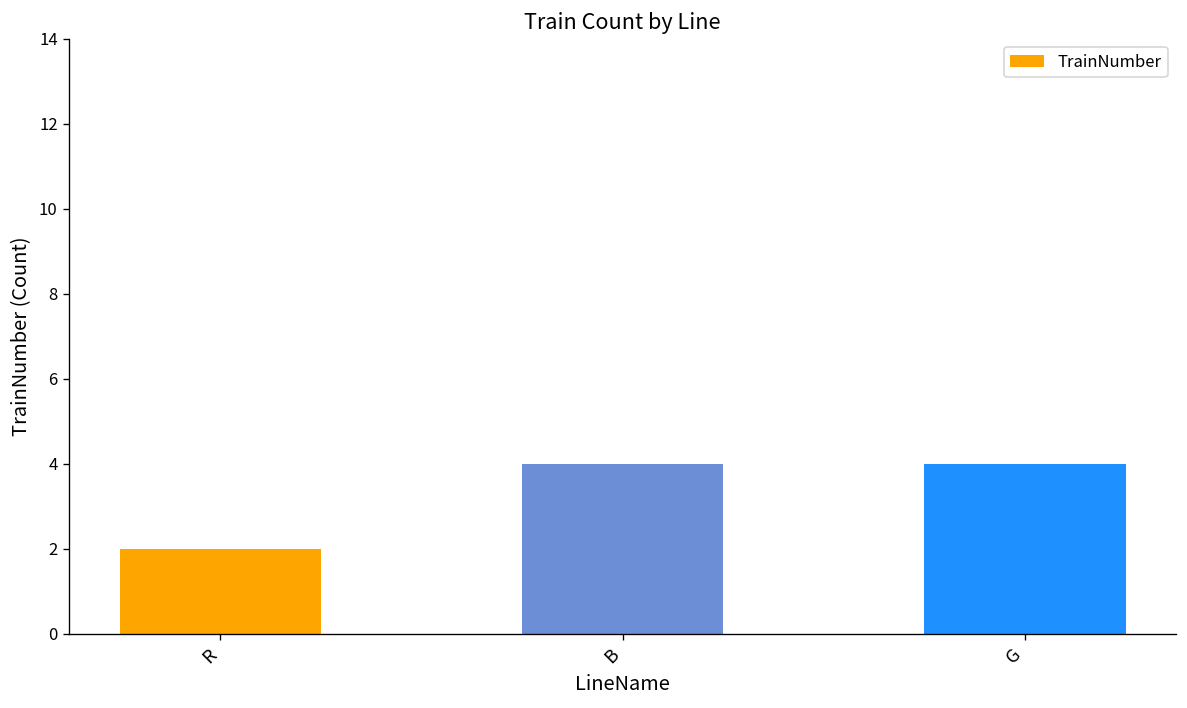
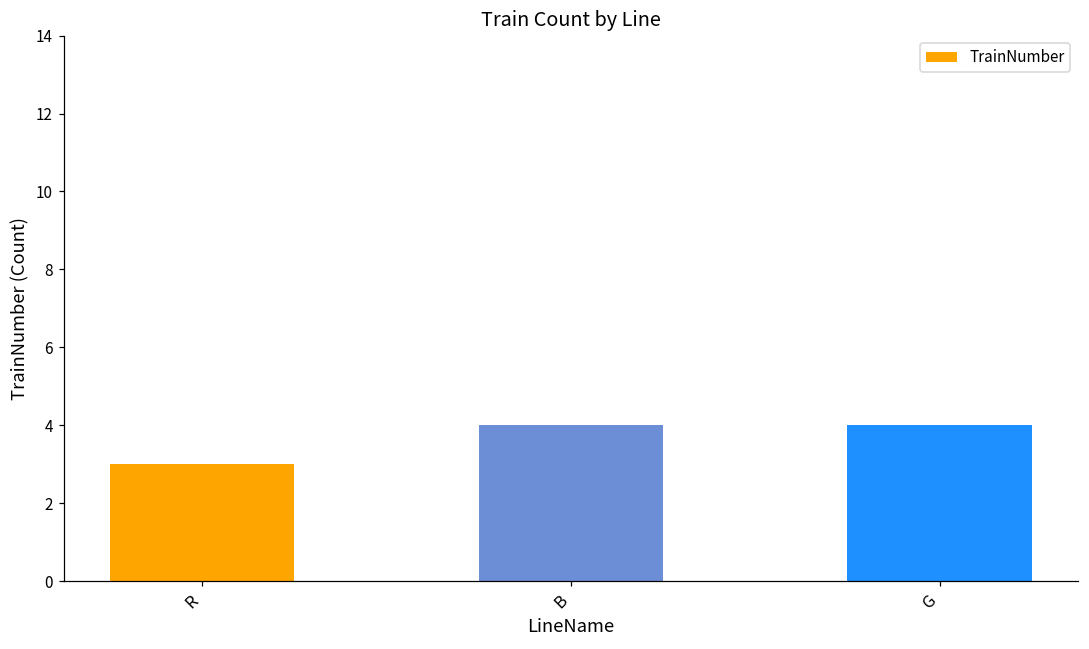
R: 2 -> 3
